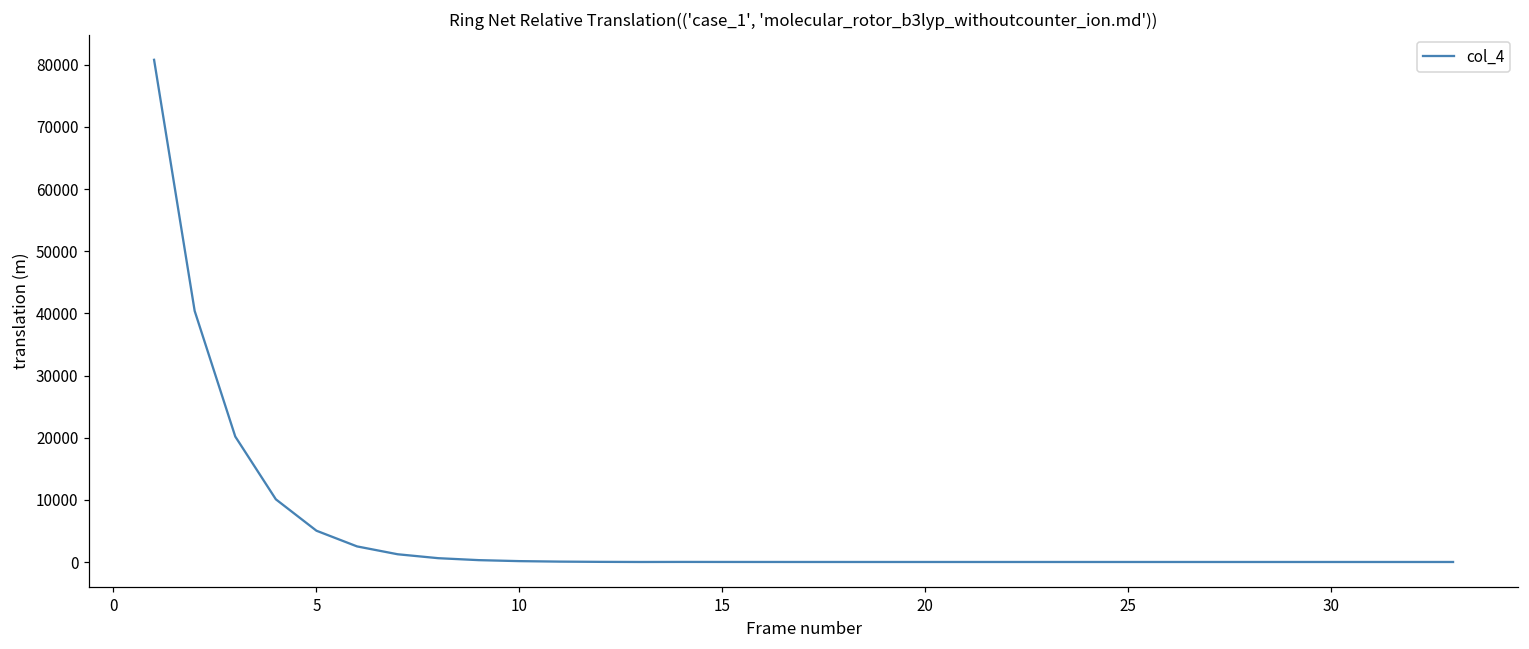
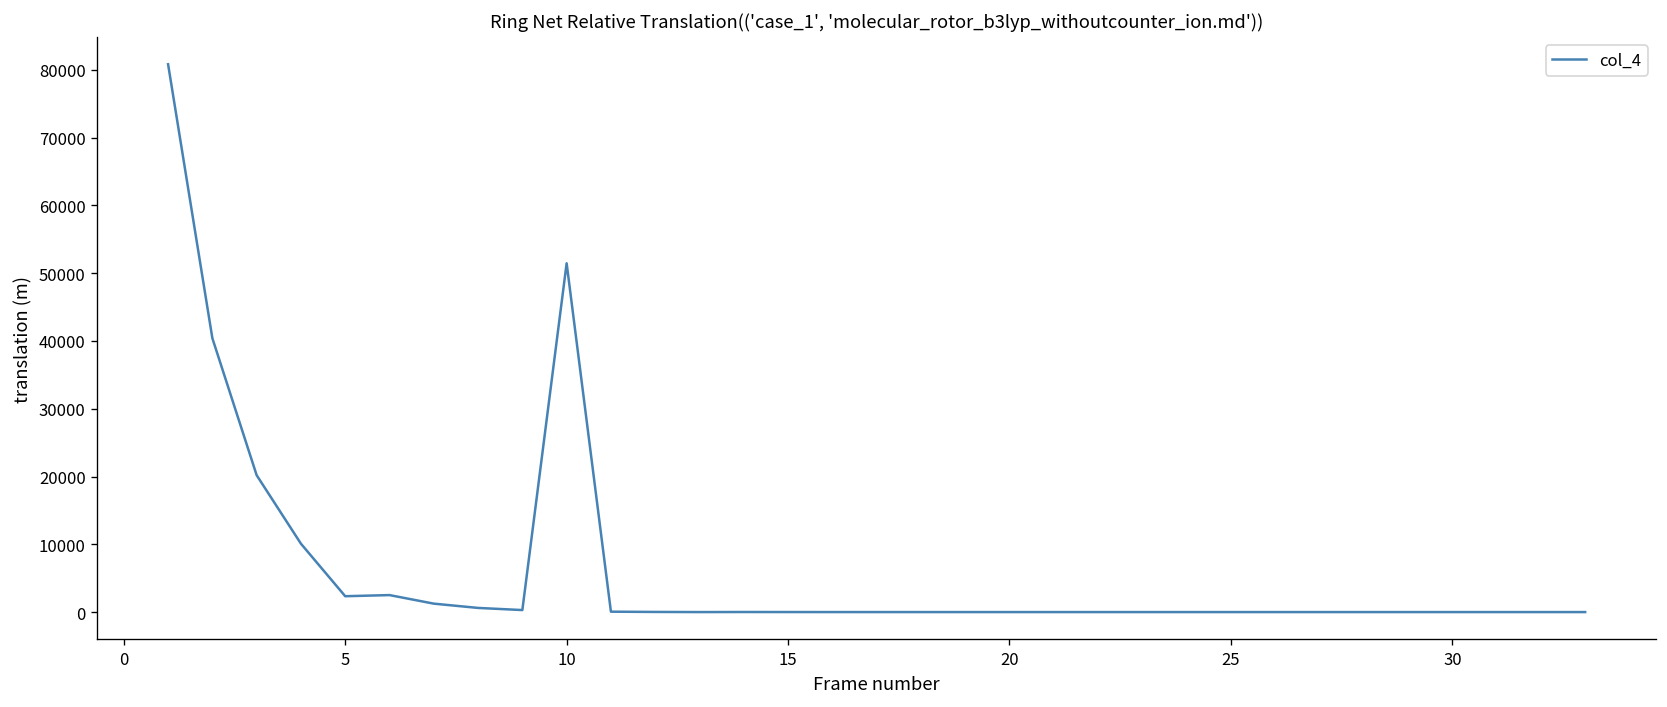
5: 5000 -> 2000
10: 0 -> 51000
